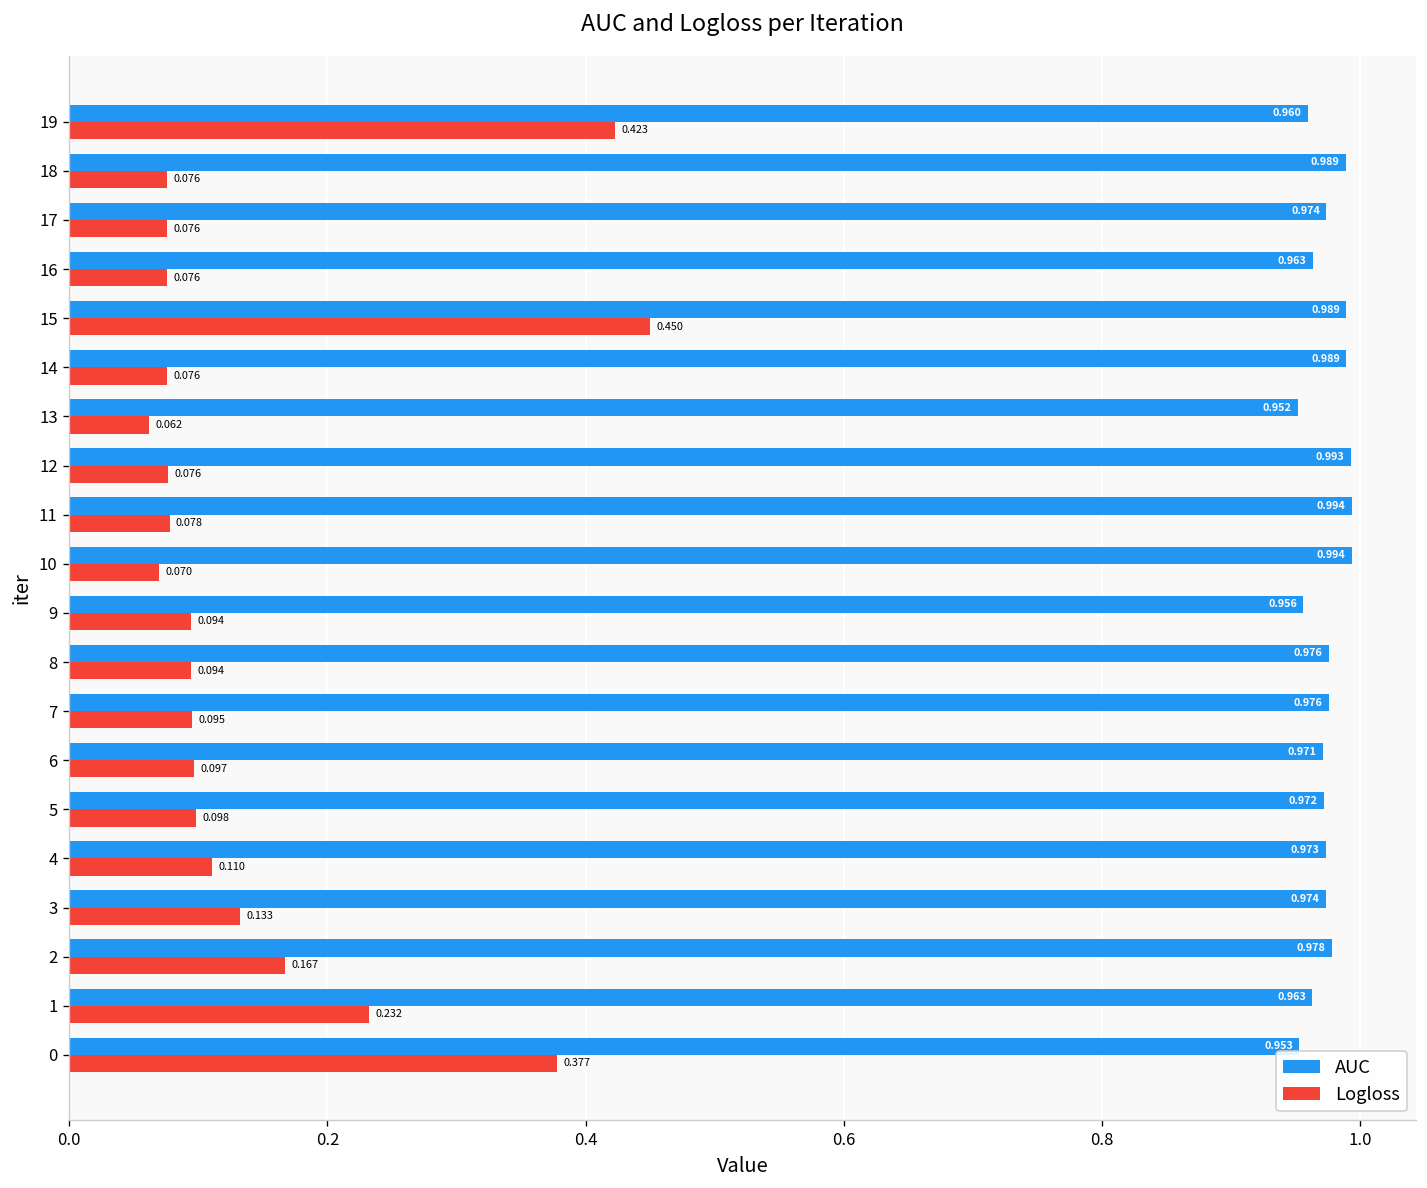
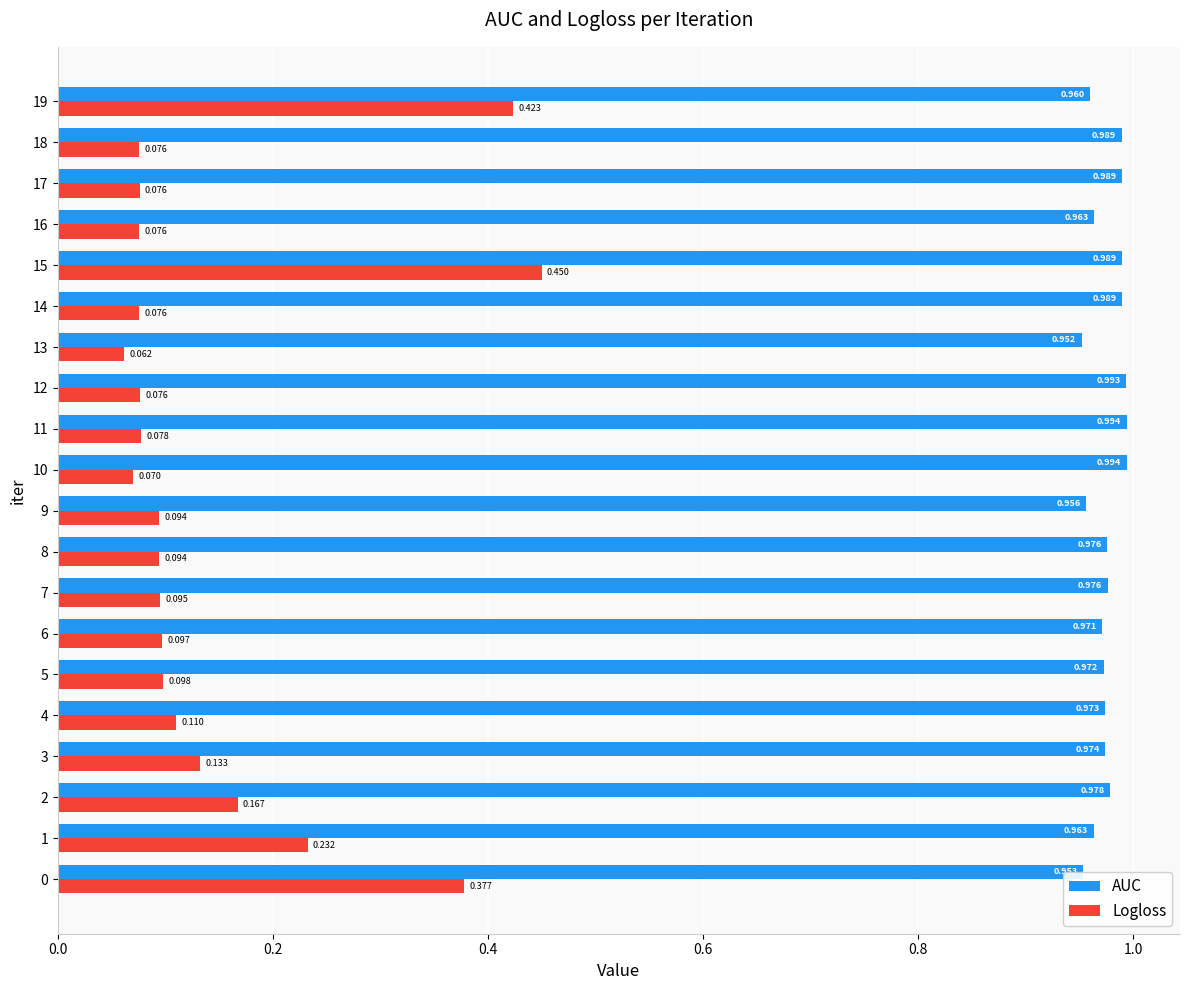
AUC, 17: 0.974 -> 0.989
